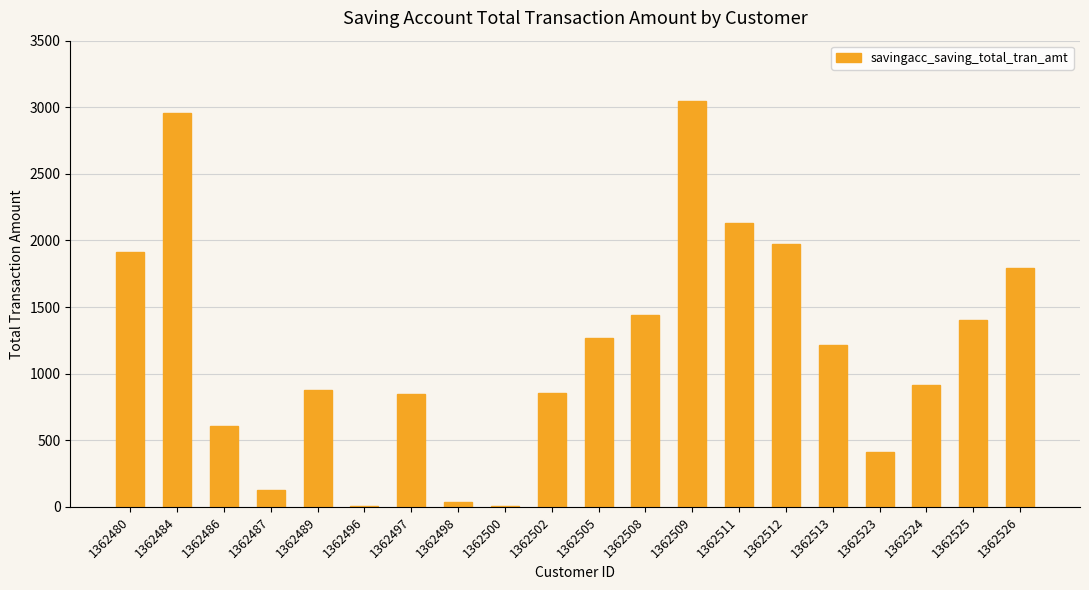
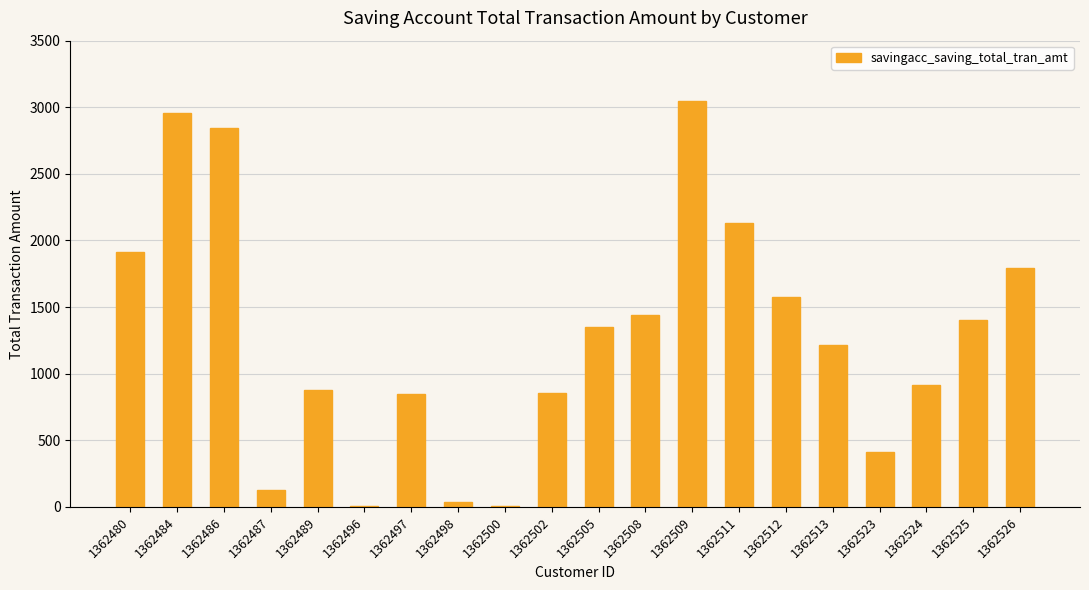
1362486: 600 -> 2840
1362505: 1270 -> 1350
1362512: 1980 -> 1580
